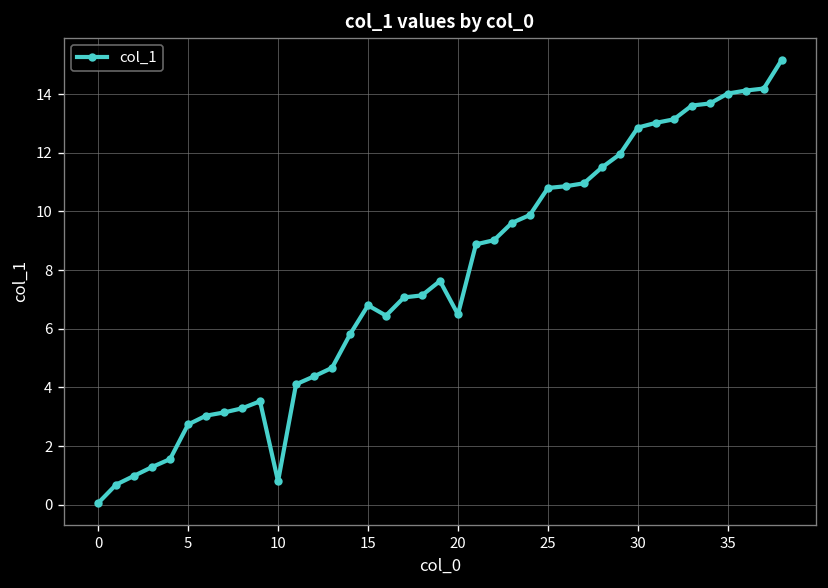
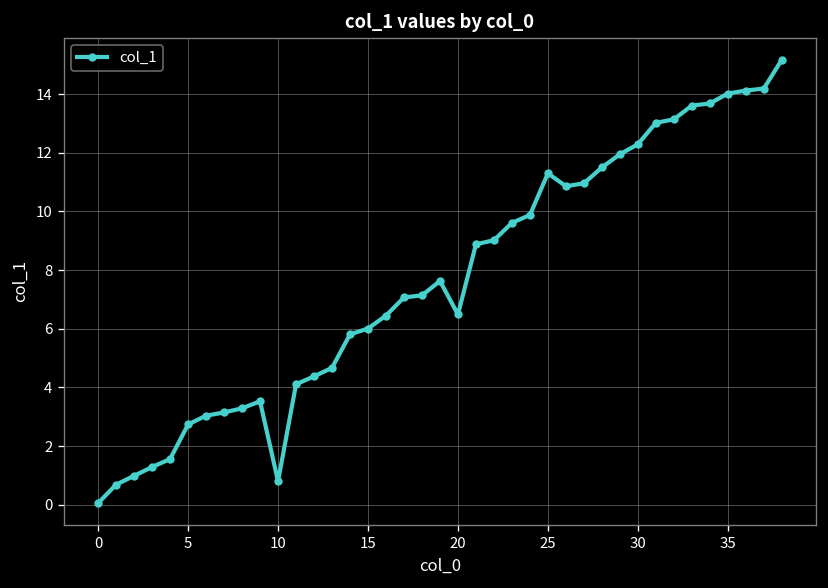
15: 6.8 -> 6.0
25: 10.8 -> 11.3
30: 12.9 -> 12.3
